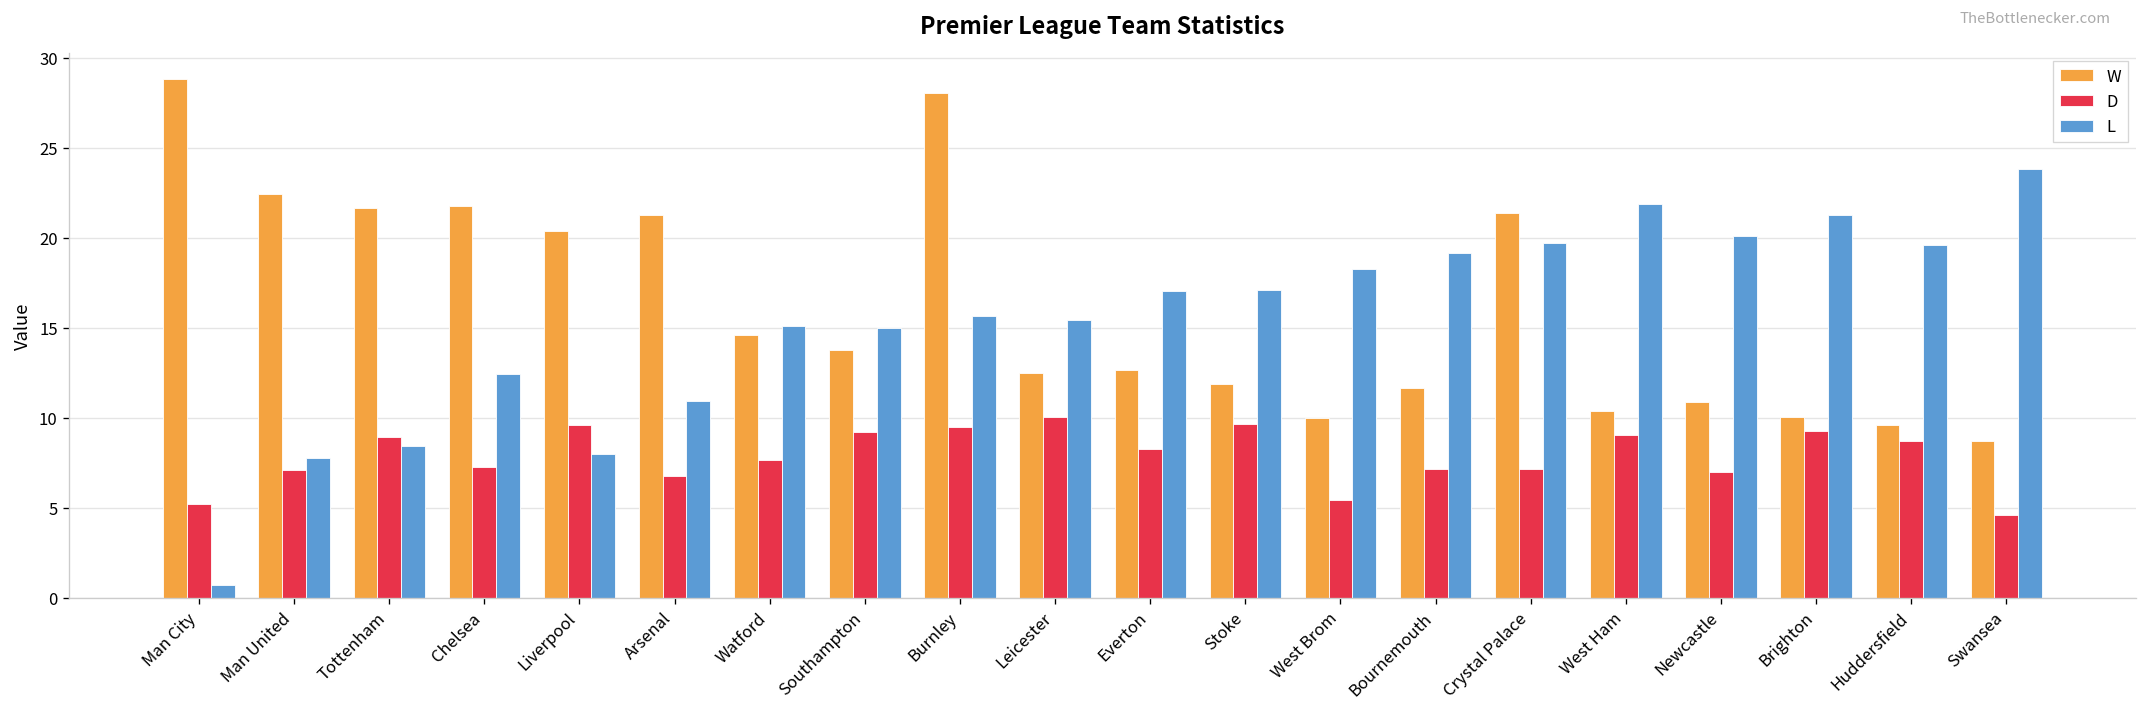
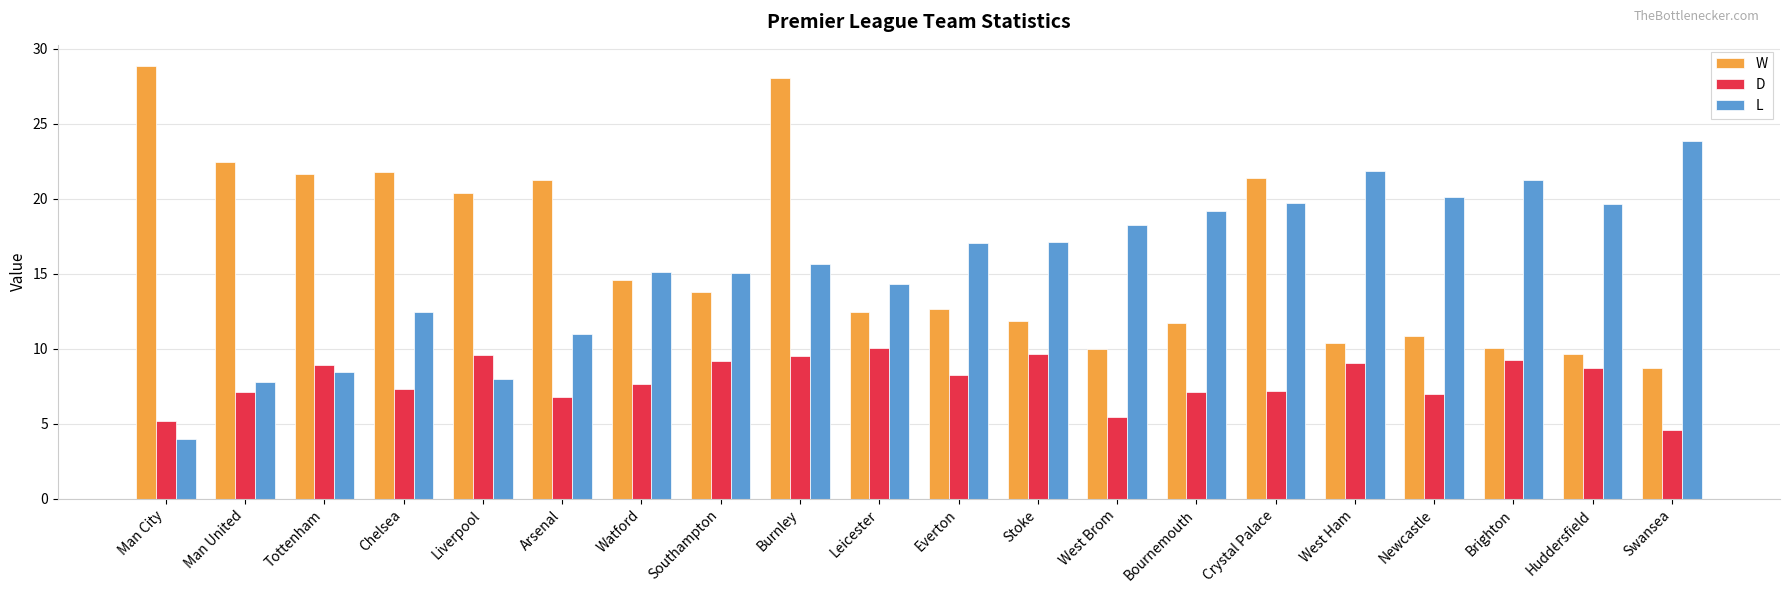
L, Man City: 0.7 -> 4.0
L, Leicester: 15.5 -> 14.3
